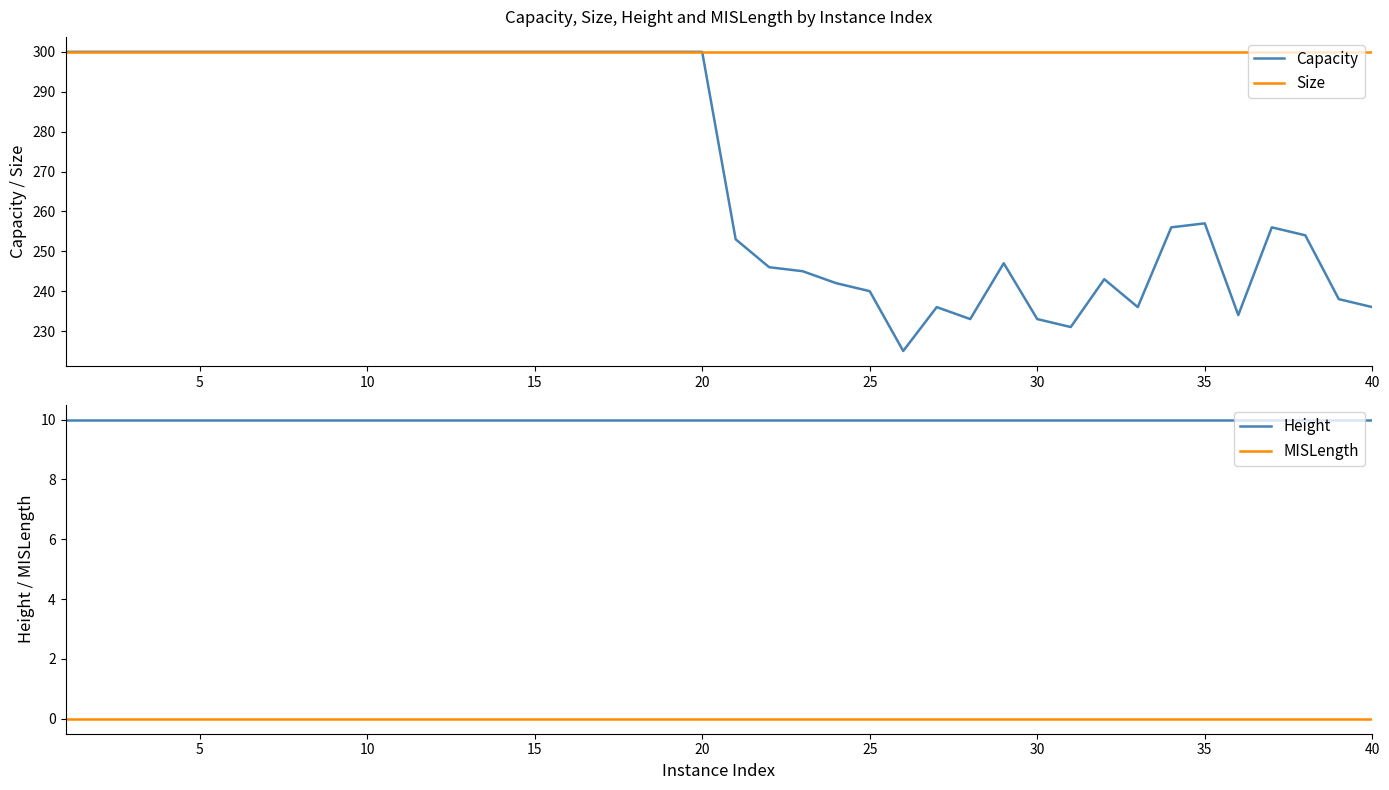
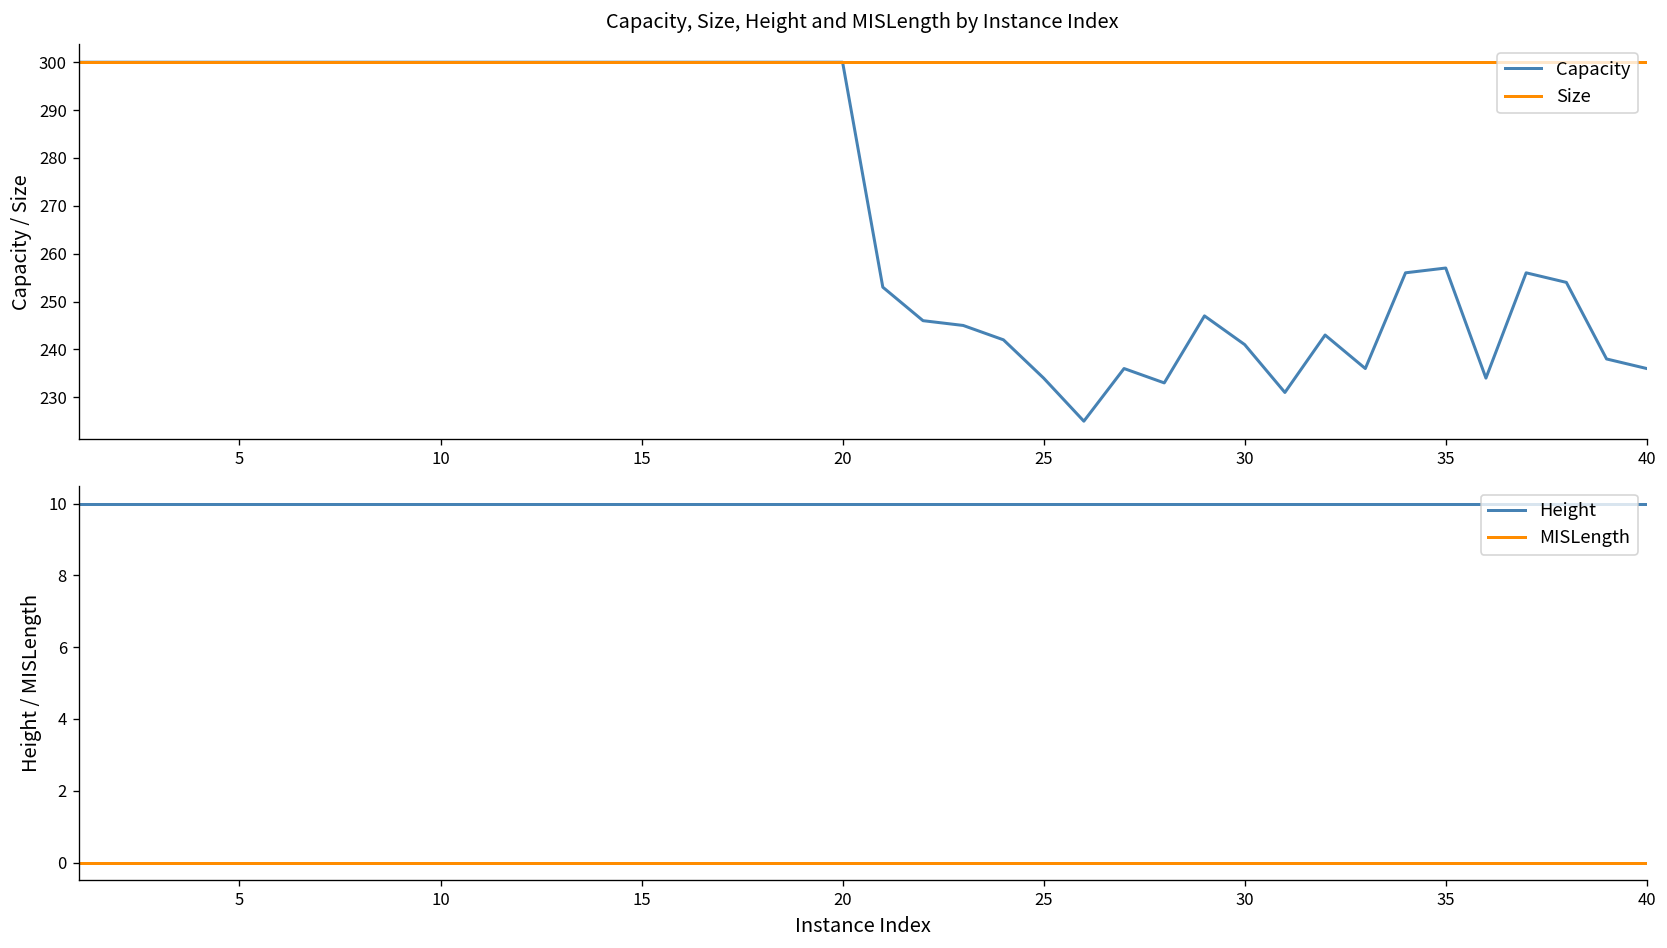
Capacity, Size, Height and MISLength by Instance Index, Capacity, 25: 240 -> 234
Capacity, Size, Height and MISLength by Instance Index, Capacity, 30: 233 -> 241
